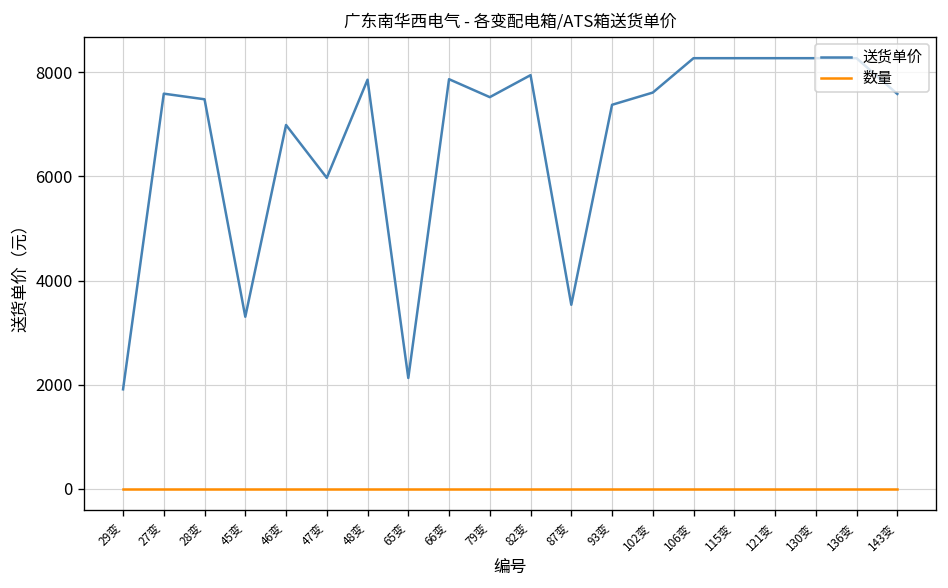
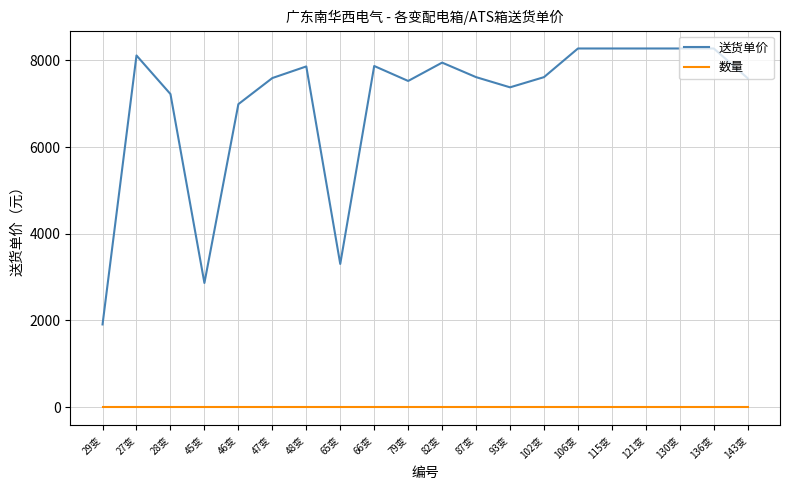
送货单价, 27变: 7600 -> 8100
送货单价, 28变: 7500 -> 7200
送货单价, 45变: 3300 -> 2900
送货单价, 47变: 6000 -> 7600
送货单价, 65变: 2100 -> 3300
送货单价, 87变: 3500 -> 7600
